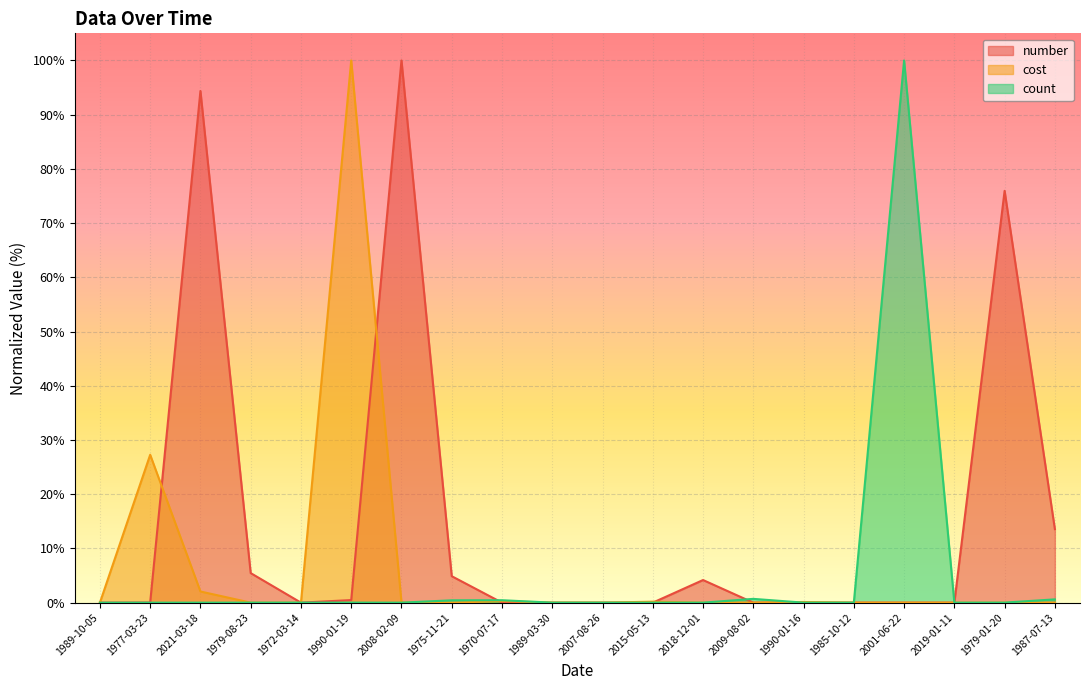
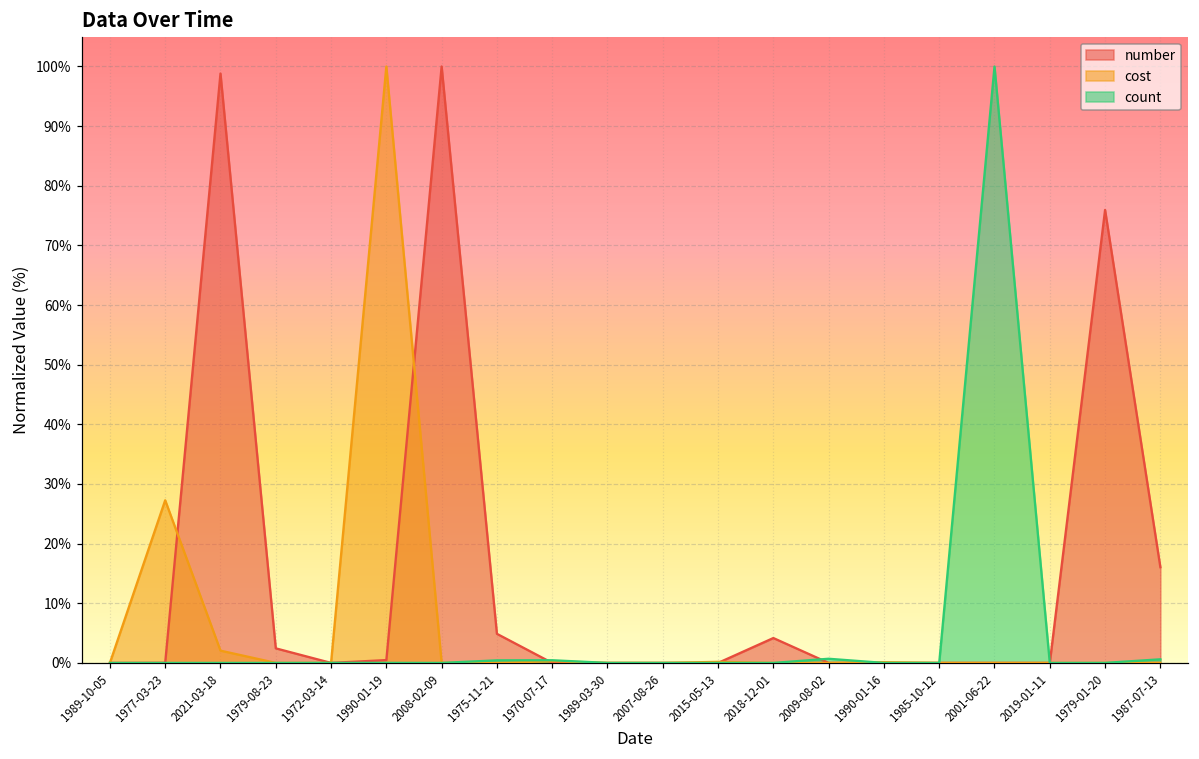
number, 2021-03-18: 94% -> 99%
number, 1979-08-23: 5% -> 2%
number, 1987-07-13: 14% -> 16%
